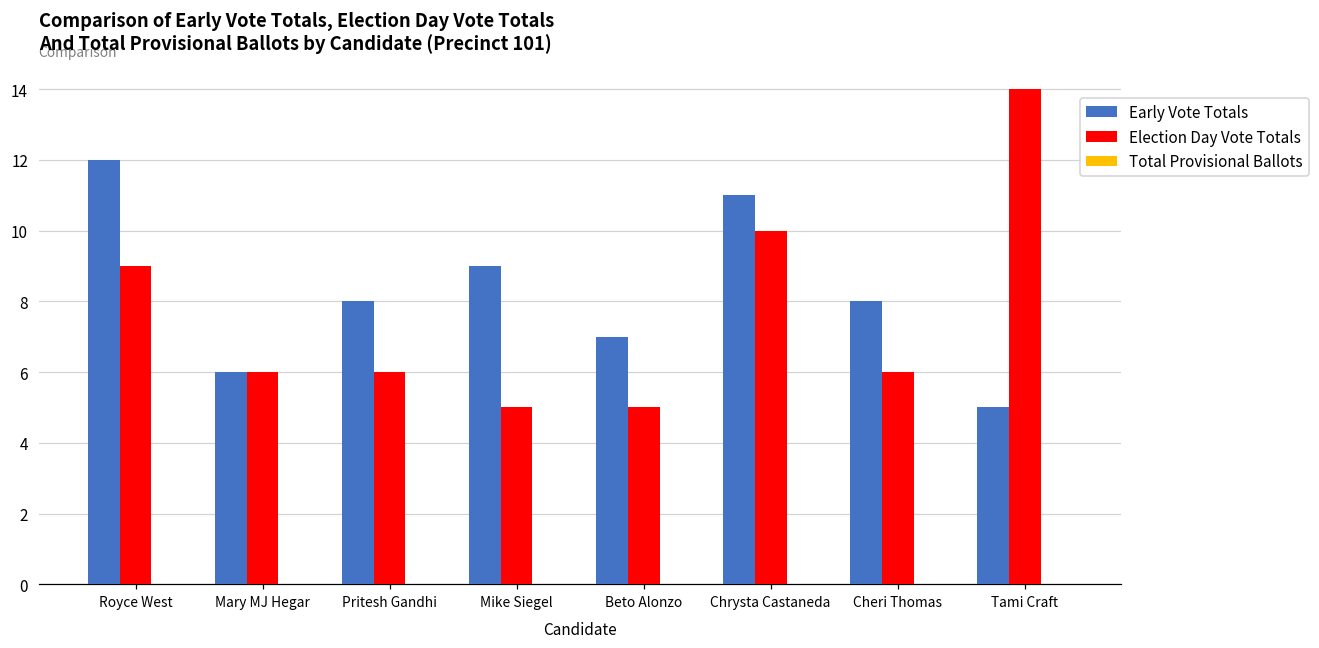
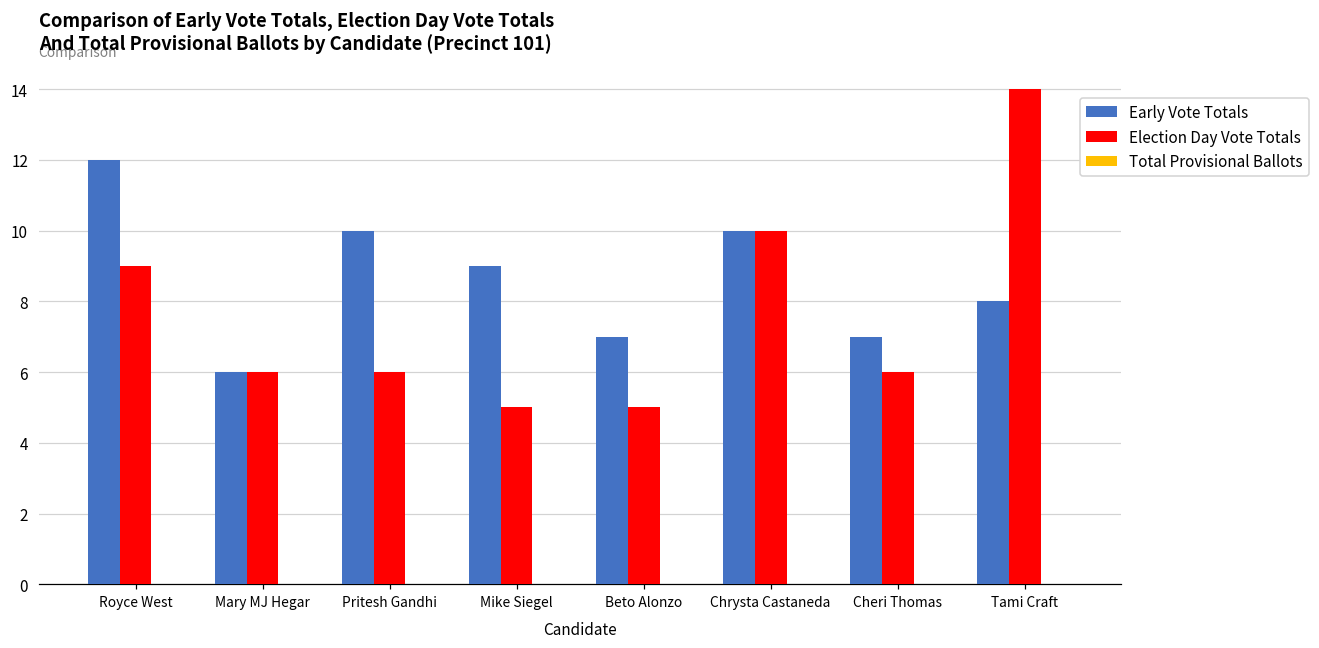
Early Vote Totals, Pritesh Gandhi: 8 -> 10
Early Vote Totals, Chrysta Castaneda: 11 -> 10
Early Vote Totals, Cheri Thomas: 8 -> 7
Early Vote Totals, Tami Craft: 5 -> 8
